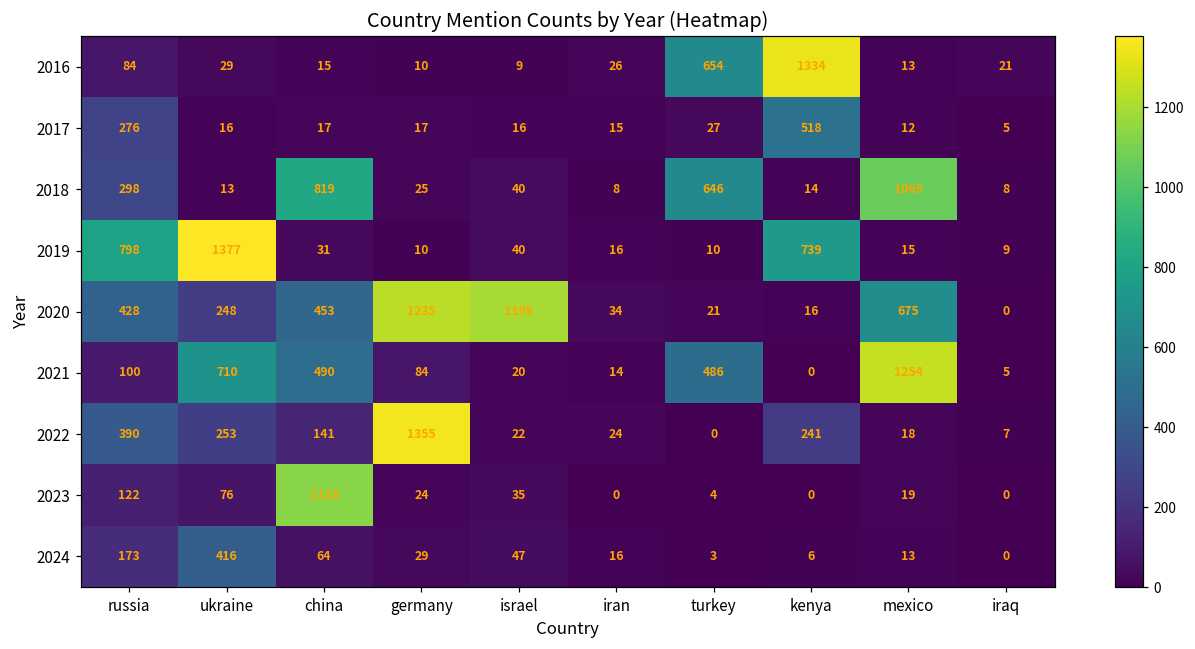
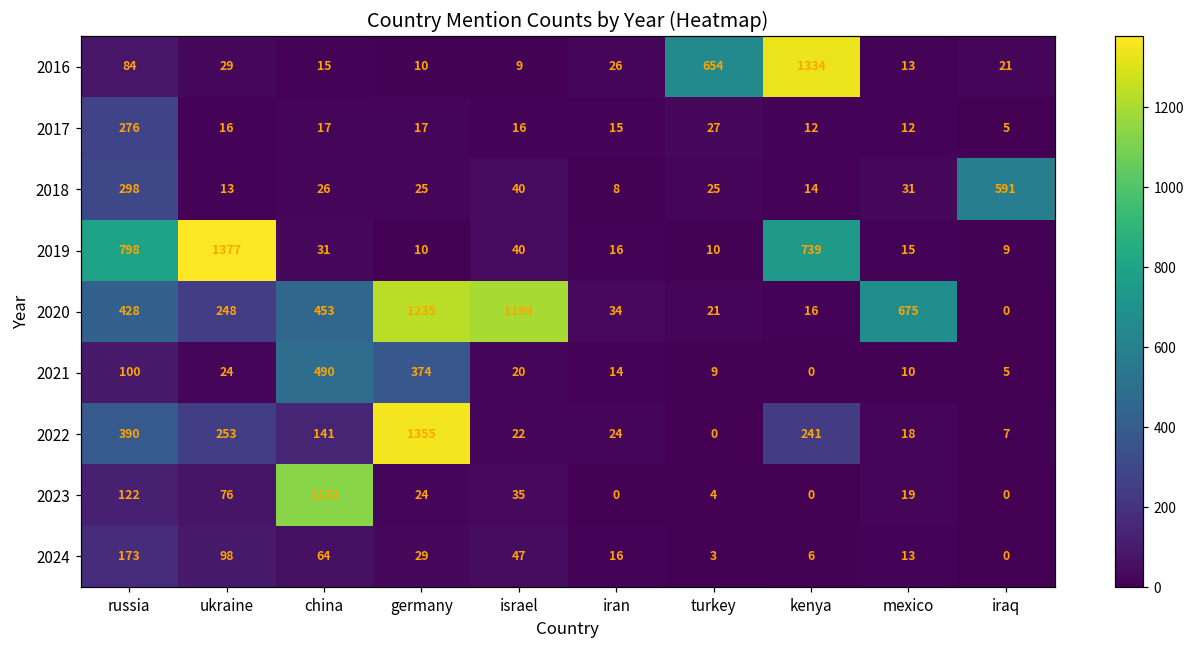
2017, kenya: 518 -> 12
2018, china: 819 -> 26
2018, turkey: 646 -> 25
2018, mexico: 1065 -> 31
2018, iraq: 8 -> 591
2021, ukraine: 710 -> 24
2021, germany: 84 -> 374
2021, turkey: 486 -> 9
2021, mexico: 1254 -> 10
2024, ukraine: 416 -> 98
